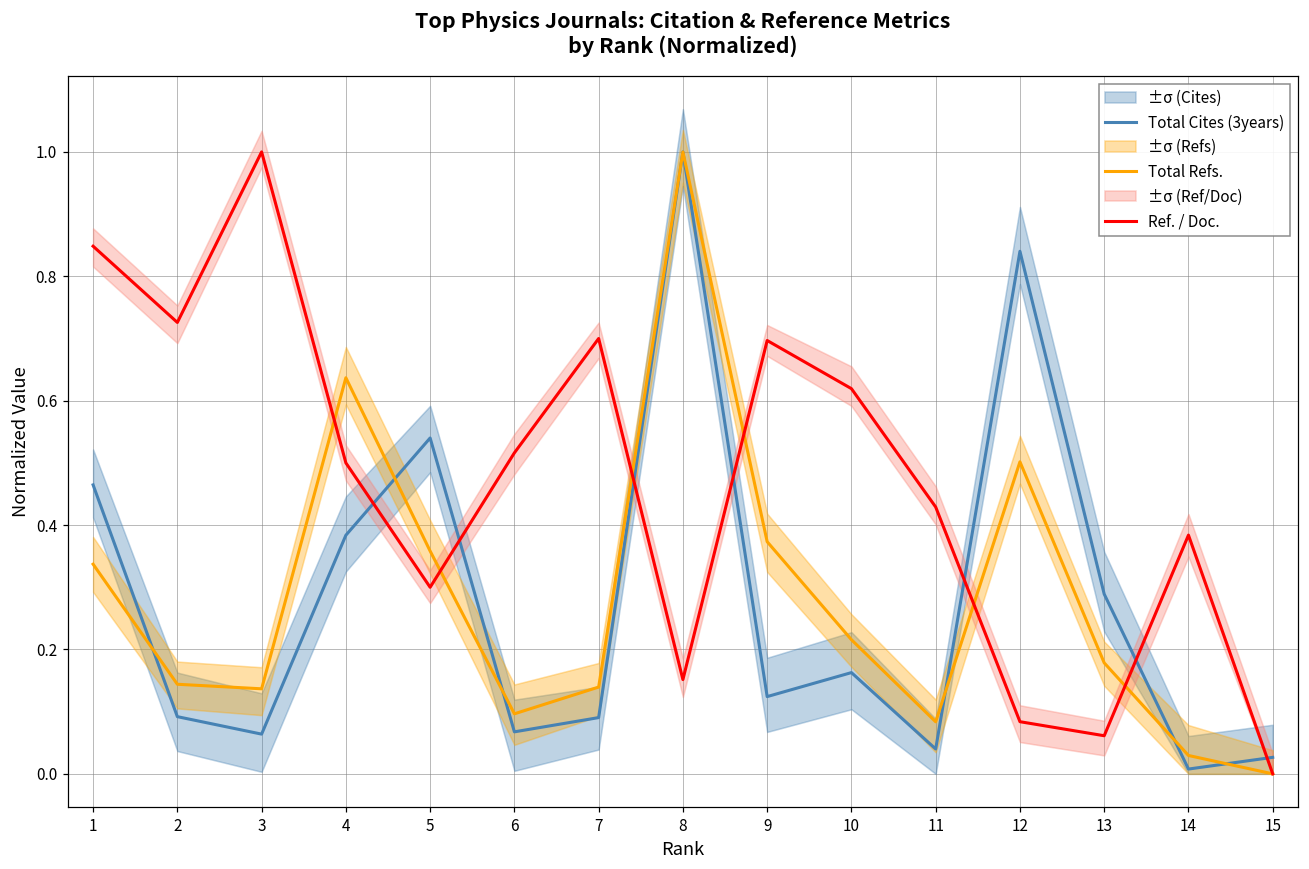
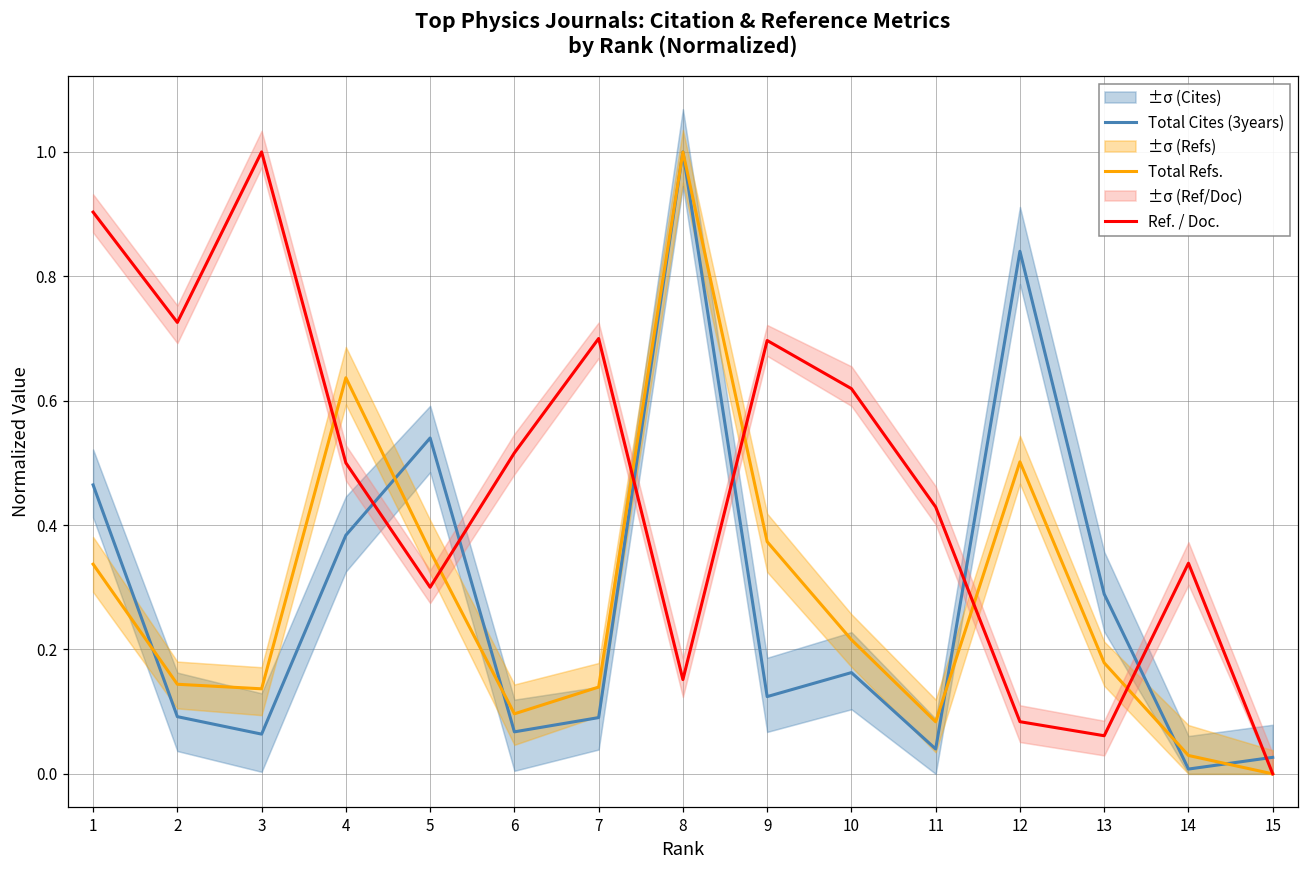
Ref. / Doc., 1: 0.85 -> 0.90
Ref. / Doc., 14: 0.38 -> 0.34
